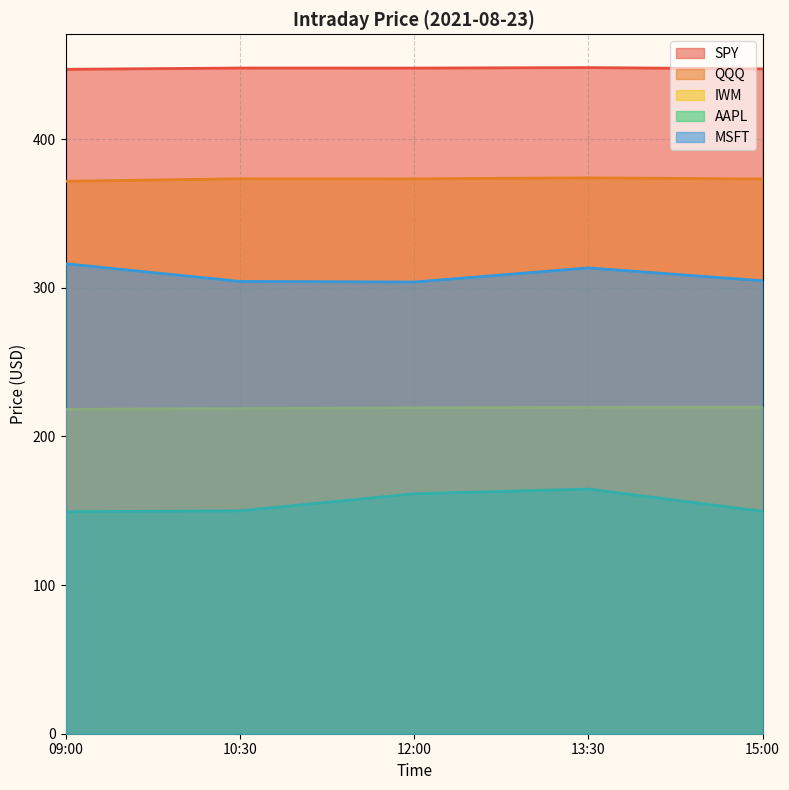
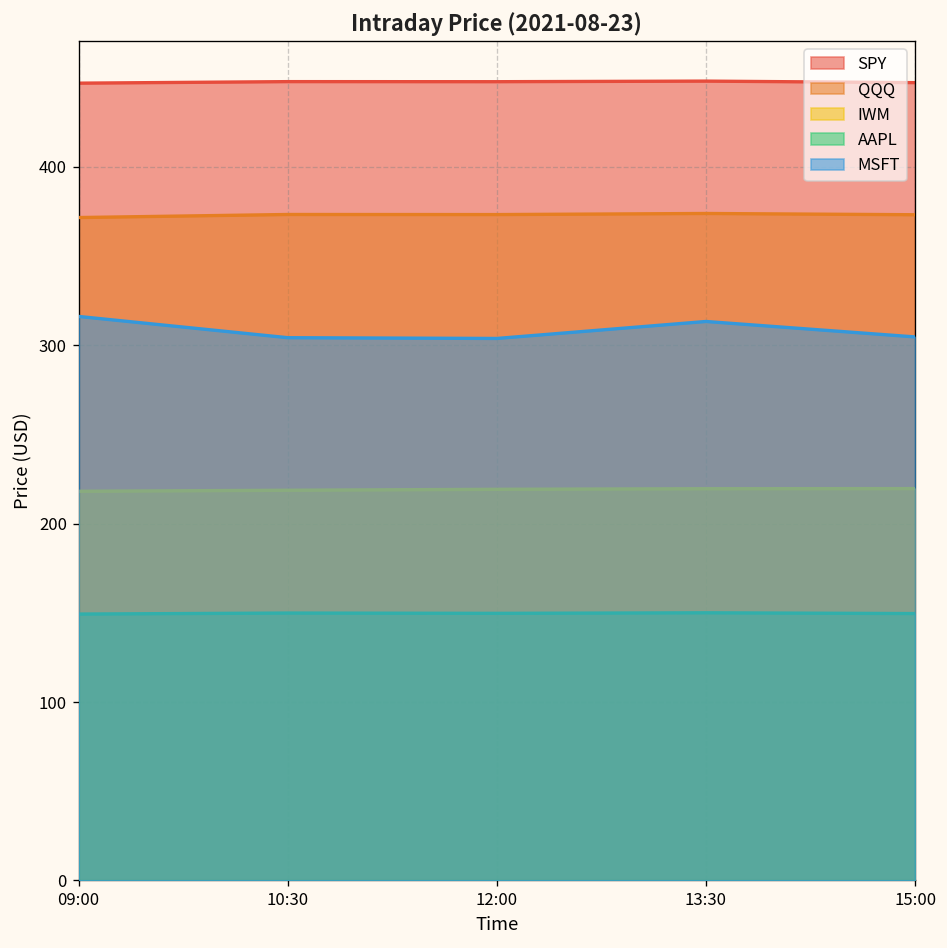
AAPL, 12:00: 161 -> 150
AAPL, 13:30: 165 -> 150
